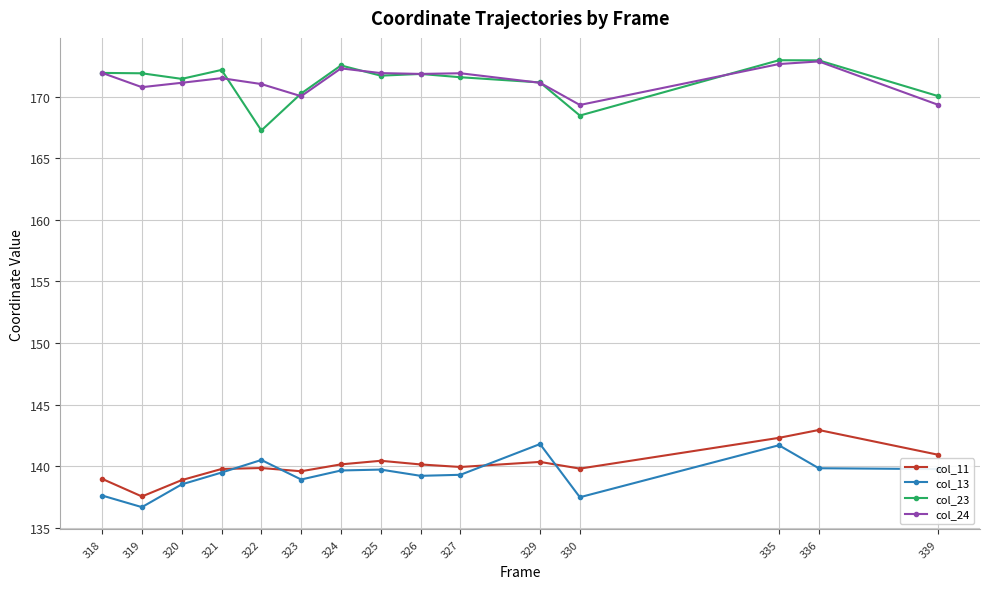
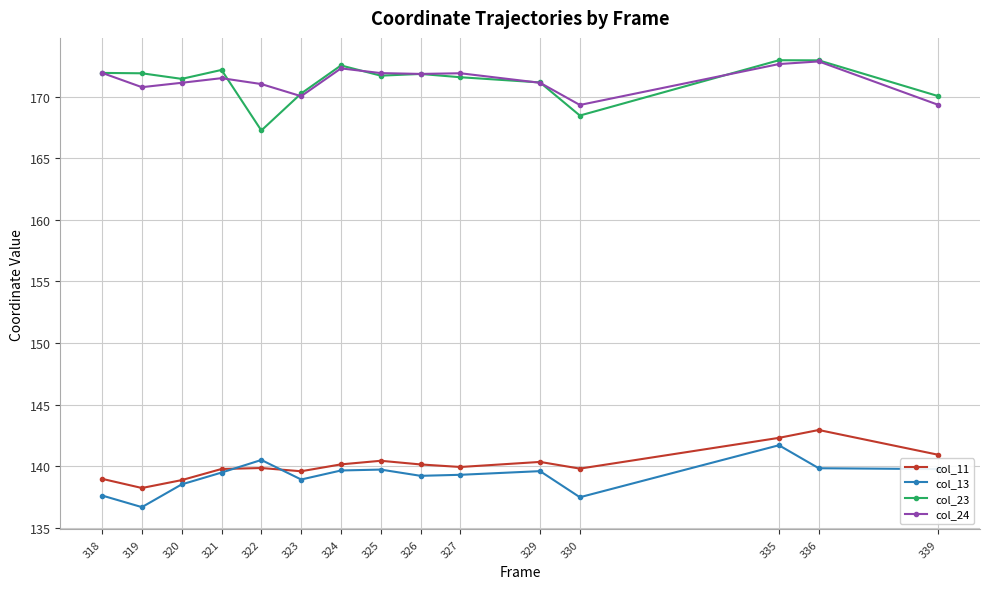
col_11, 319: 137.5 -> 138.2
col_13, 329: 141.8 -> 139.6
